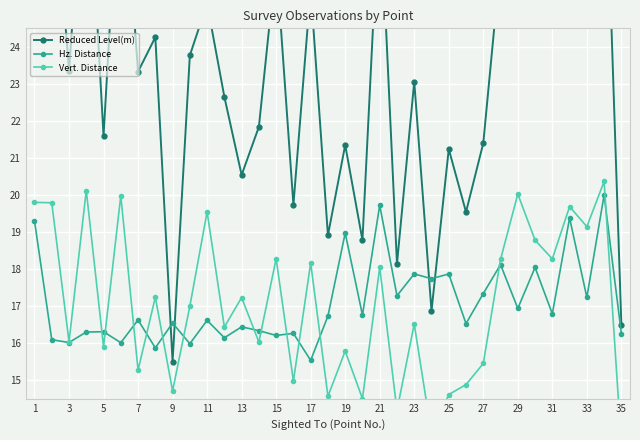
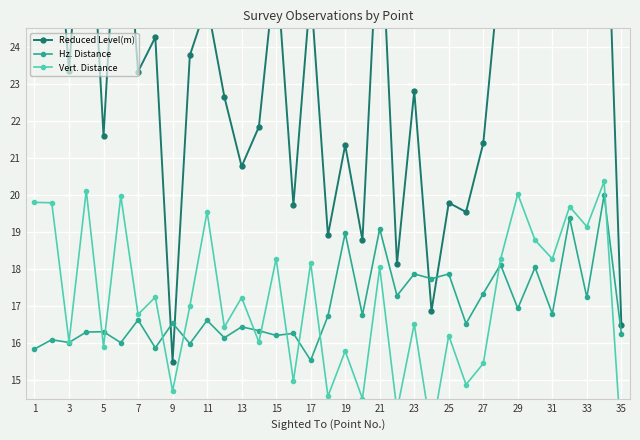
Hz. Distance, 1: 19.3 -> 15.8
Vert. Distance, 7: 15.3 -> 16.8
Reduced Level(m), 13: 20.5 -> 20.8
Hz. Distance, 21: 19.7 -> 19.1
Reduced Level(m), 23: 23.1 -> 22.8
Reduced Level(m), 25: 21.2 -> 19.8
Vert. Distance, 25: 14.6 -> 16.2
